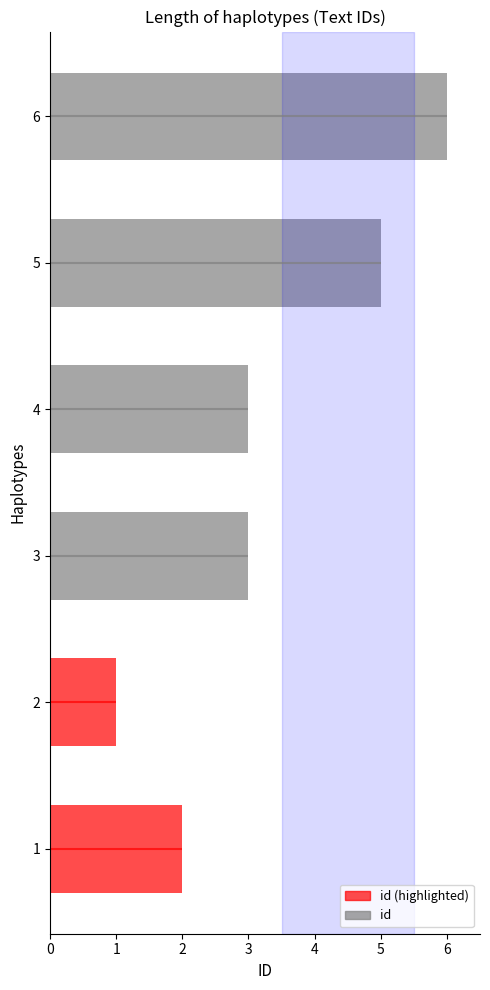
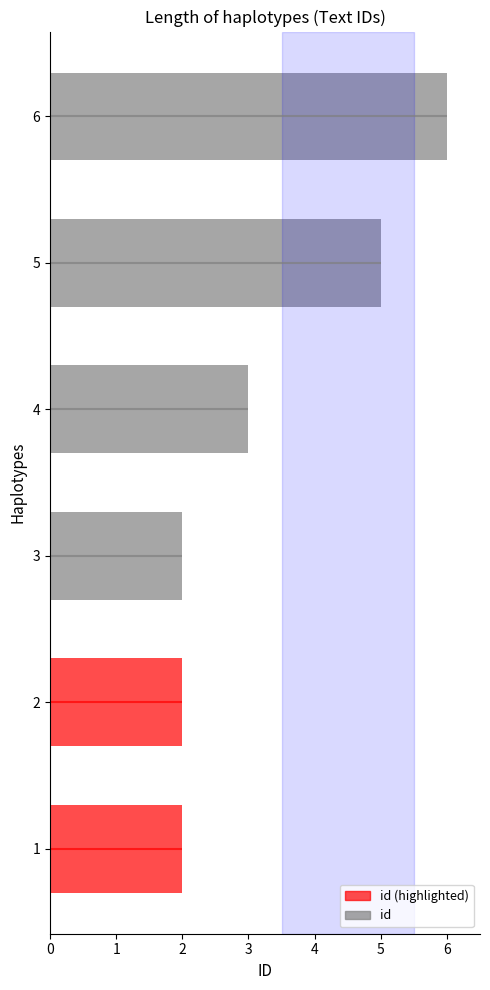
3: 3 -> 2
2: 1 -> 2
